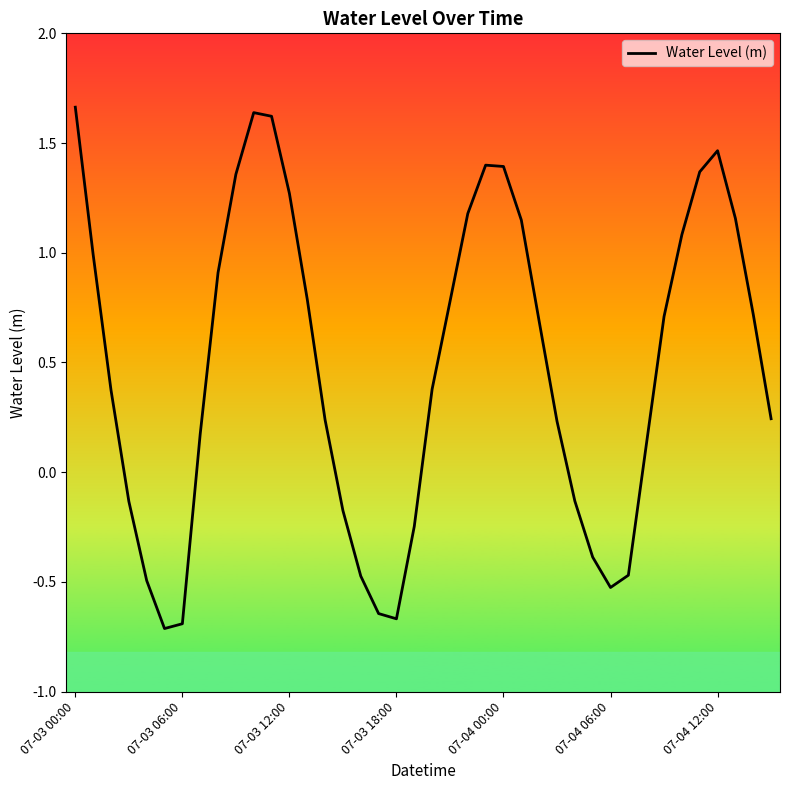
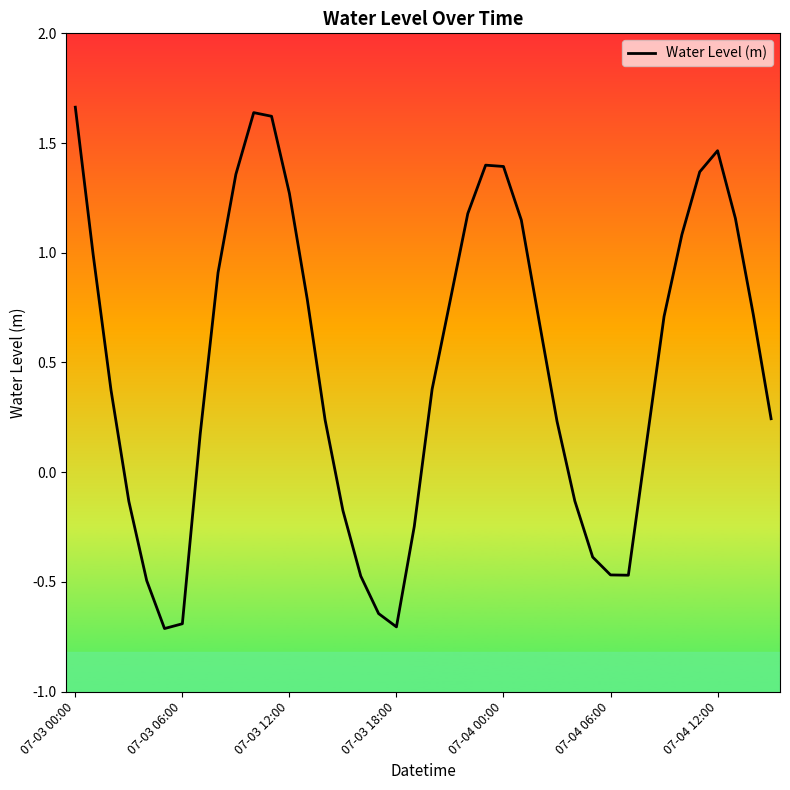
07-03 18:00: -0.67 -> -0.71
07-04 06:00: -0.53 -> -0.47
